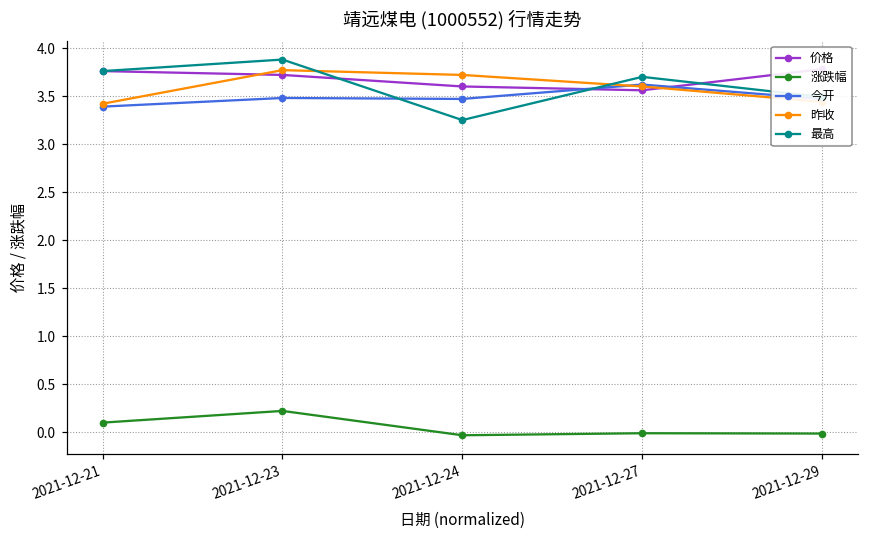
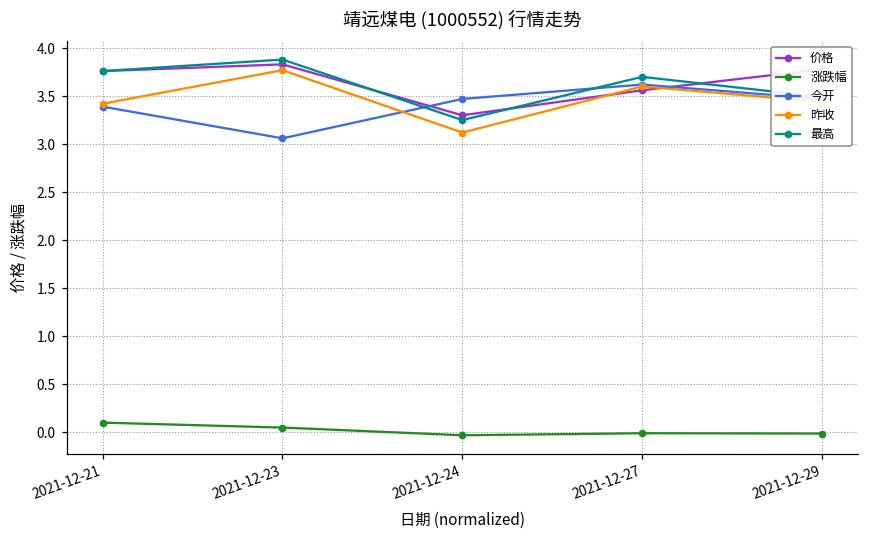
价格, 2021-12-23: 3.7 -> 3.8
涨跌幅, 2021-12-23: 0.2 -> 0.0
今开, 2021-12-23: 3.5 -> 3.1
价格, 2021-12-24: 3.6 -> 3.3
昨收, 2021-12-24: 3.7 -> 3.1
